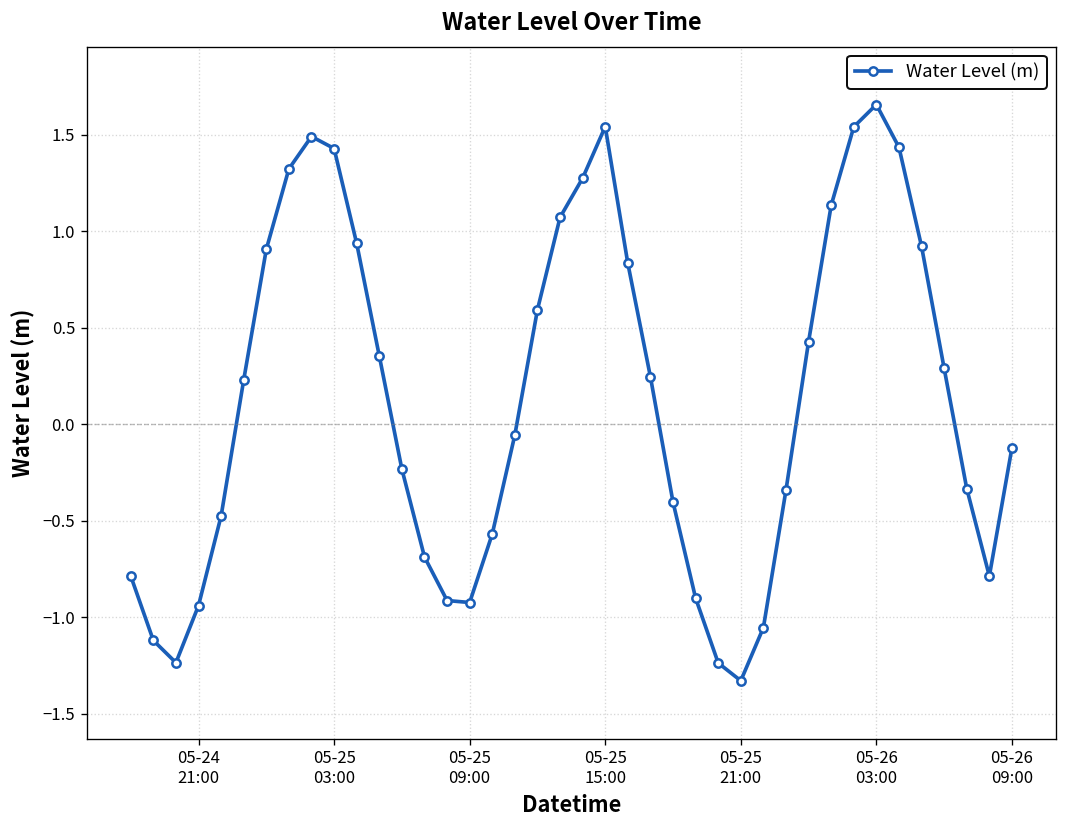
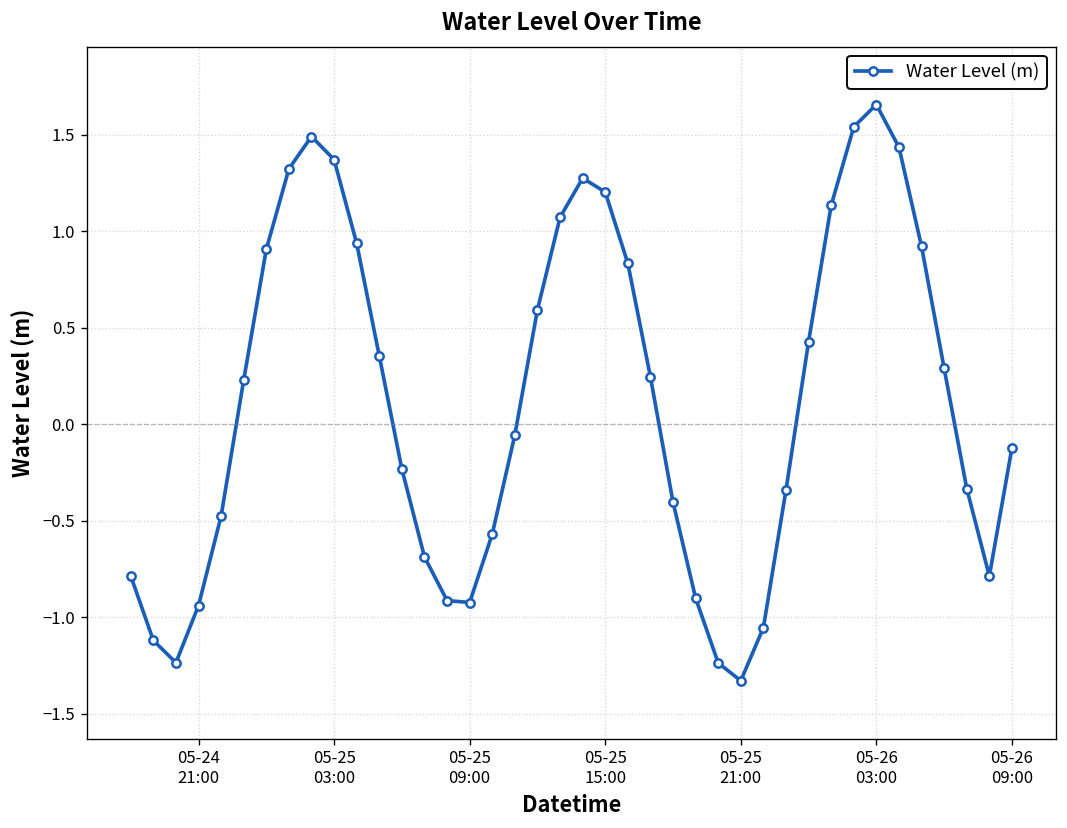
05-25 03:00: 1.43 -> 1.37
05-25 15:00: 1.54 -> 1.20
